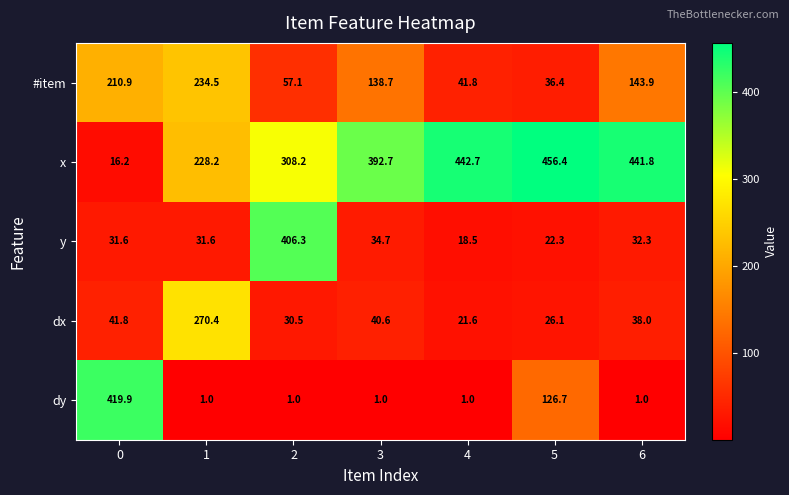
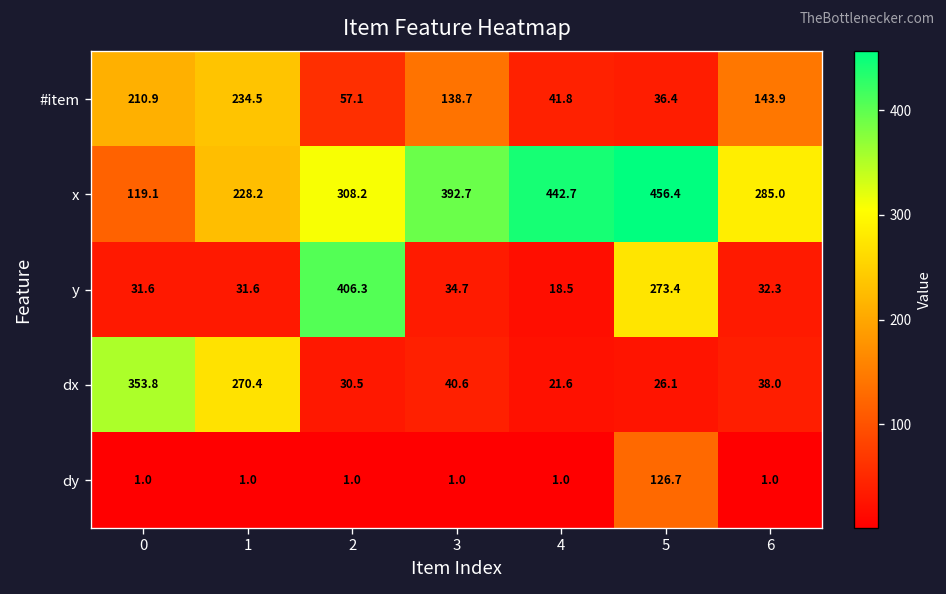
x, 0: 16.2 -> 119.1
x, 6: 441.8 -> 285.0
y, 5: 22.3 -> 273.4
dx, 0: 41.8 -> 353.8
dy, 0: 419.9 -> 1.0
